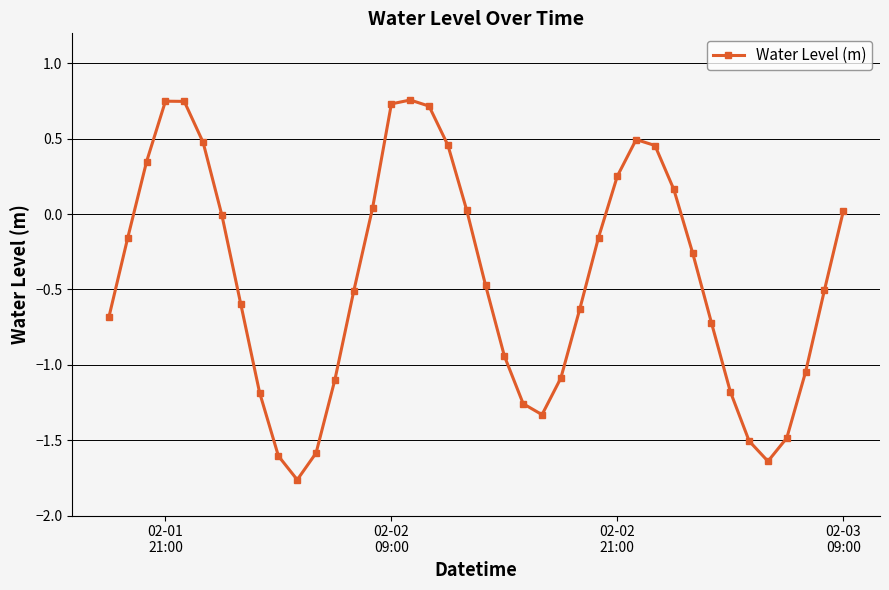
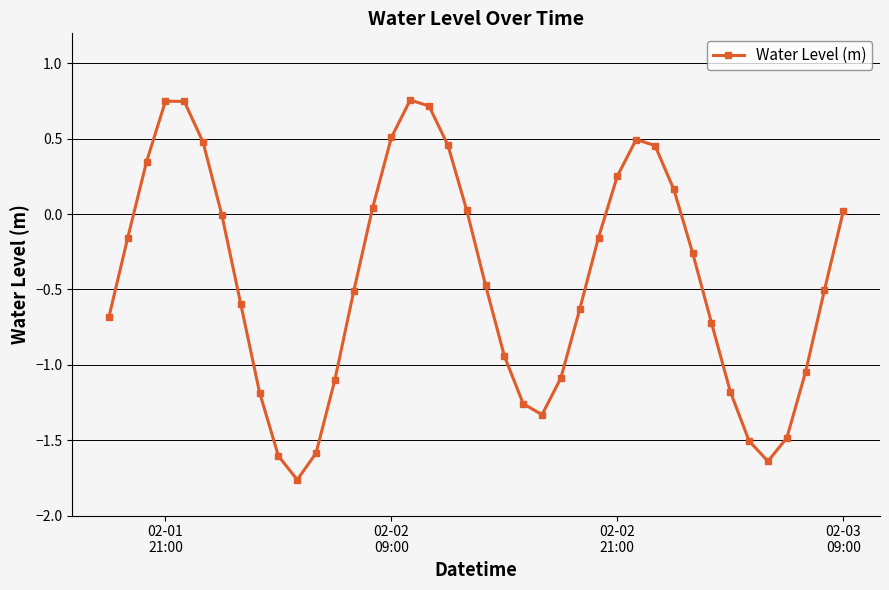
02-02 09:00: 0.73 -> 0.51
